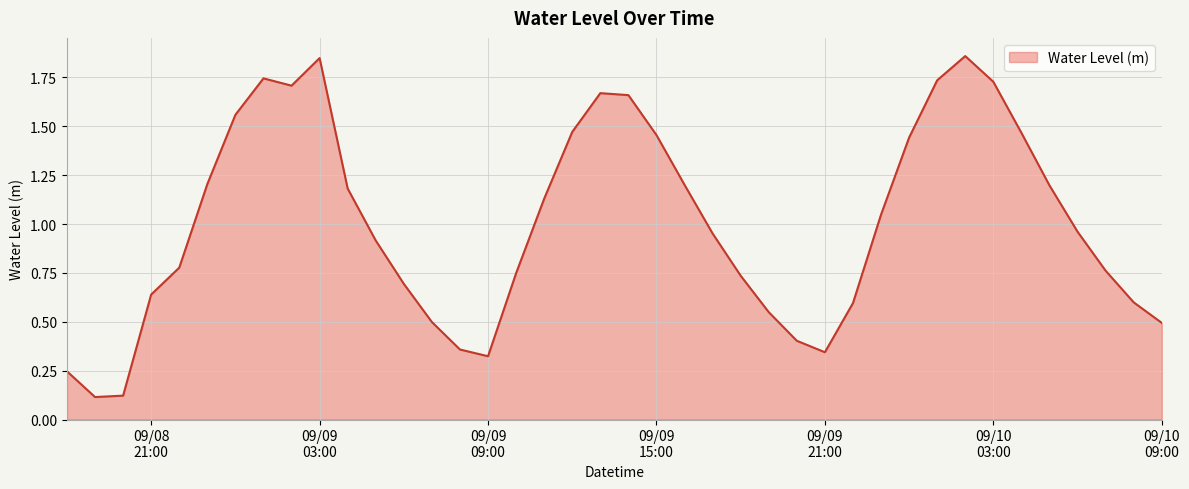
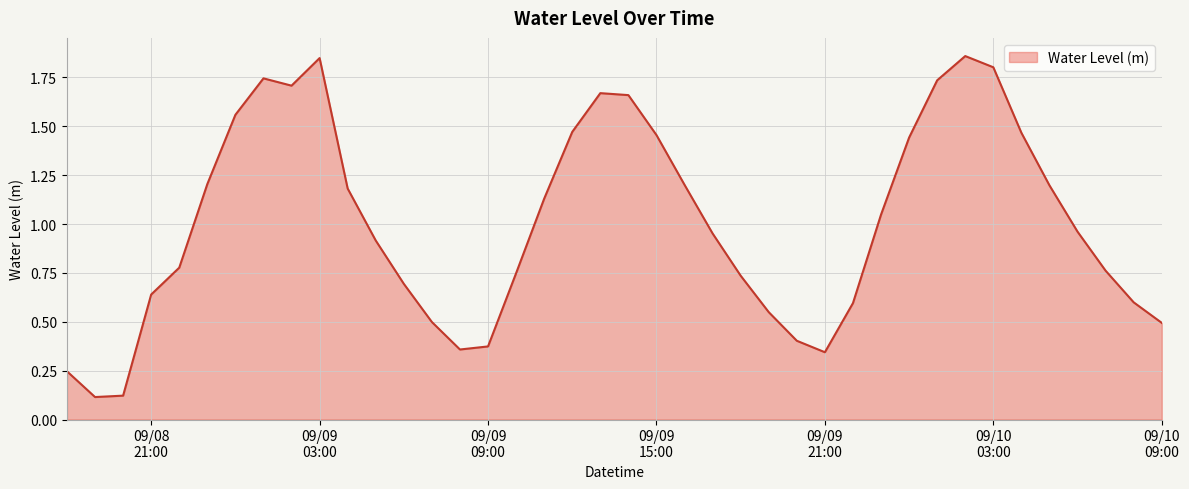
09/09 09:00: 0.32 -> 0.37
09/10 03:00: 1.73 -> 1.80
